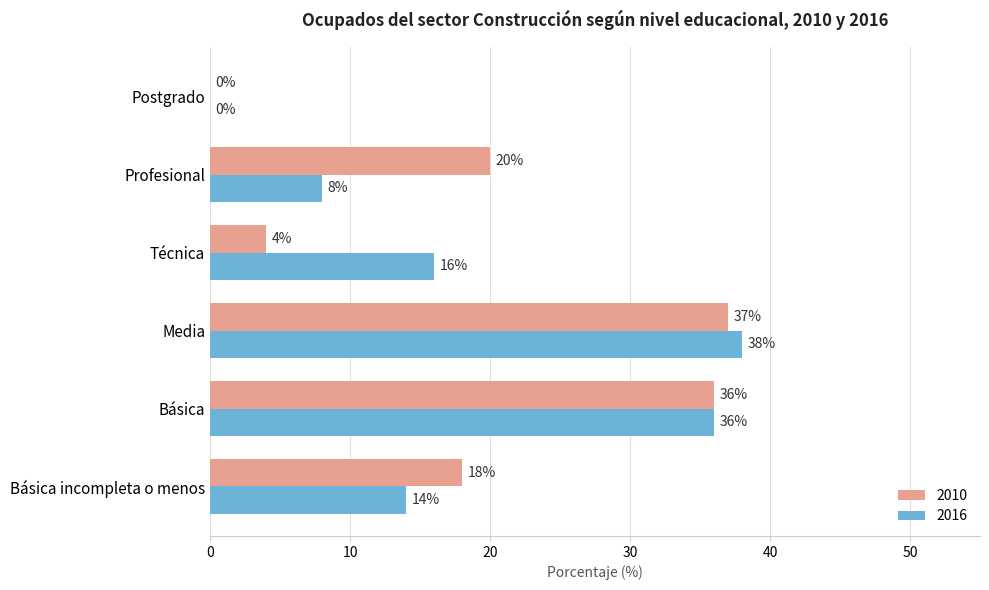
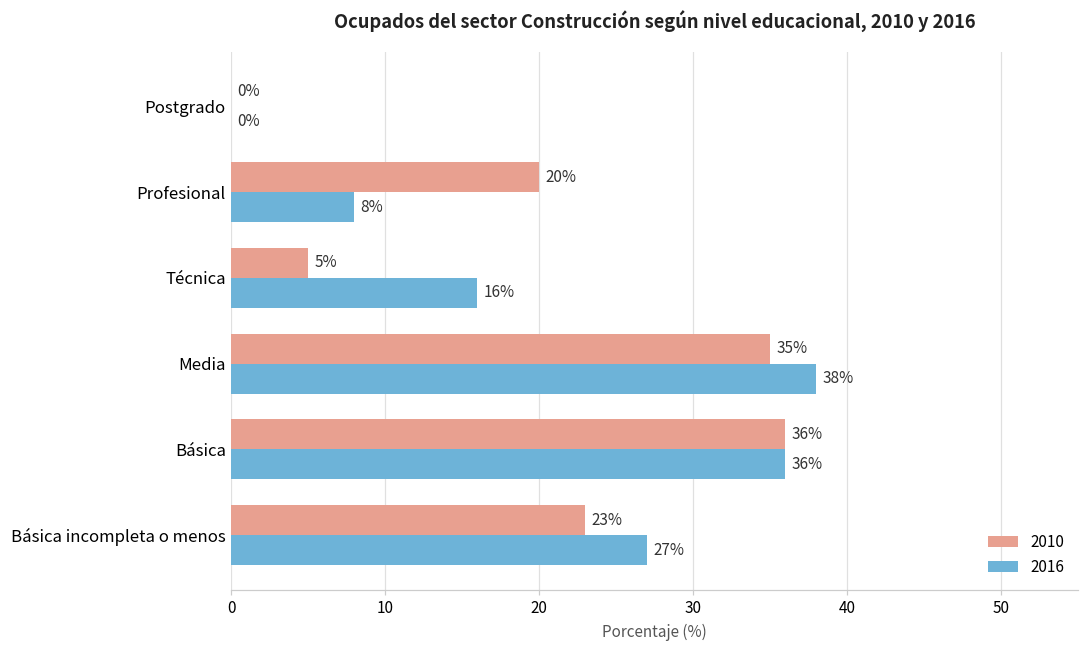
2010, Técnica: 4% -> 5%
2010, Media: 37% -> 35%
2010, Básica incompleta o menos: 18% -> 23%
2016, Básica incompleta o menos: 14% -> 27%
